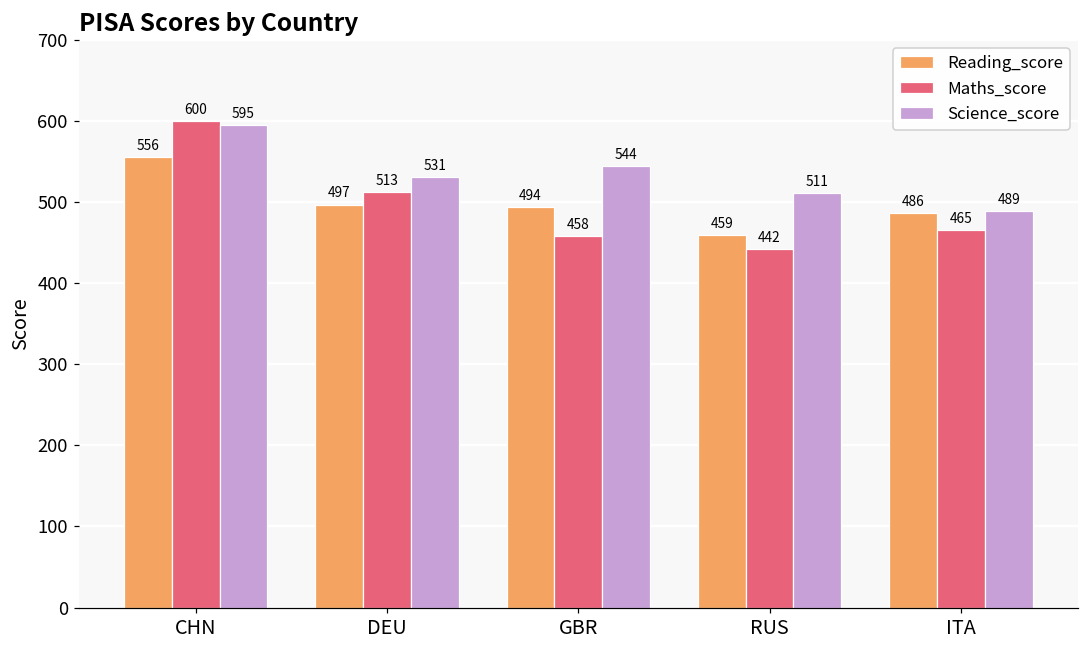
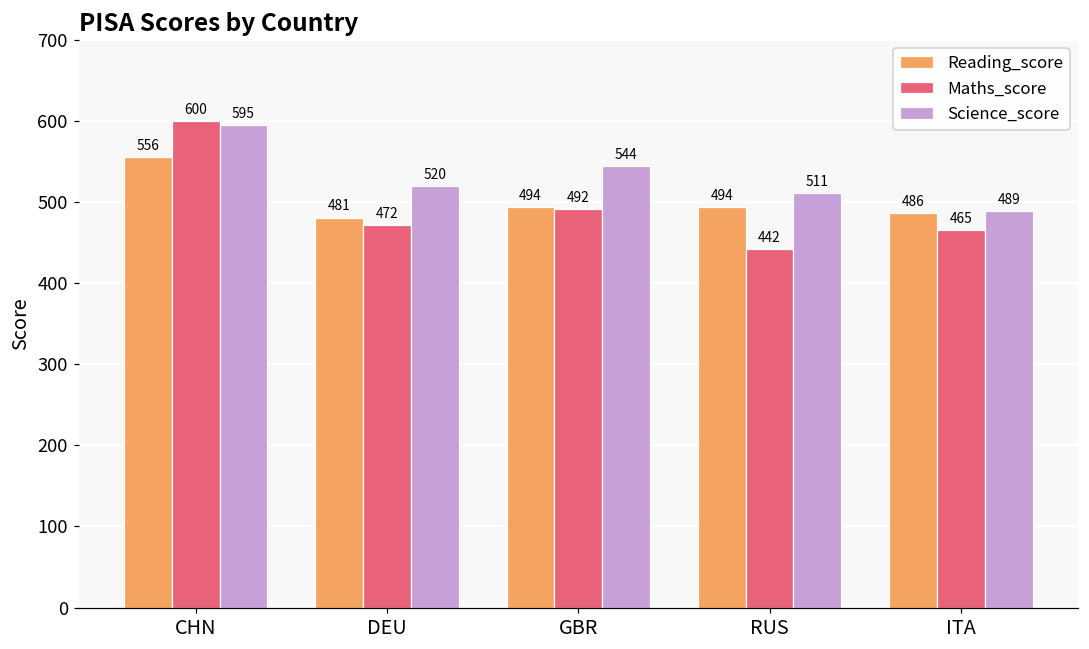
Reading_score, DEU: 497 -> 481
Maths_score, DEU: 513 -> 472
Science_score, DEU: 531 -> 520
Maths_score, GBR: 458 -> 492
Reading_score, RUS: 459 -> 494
